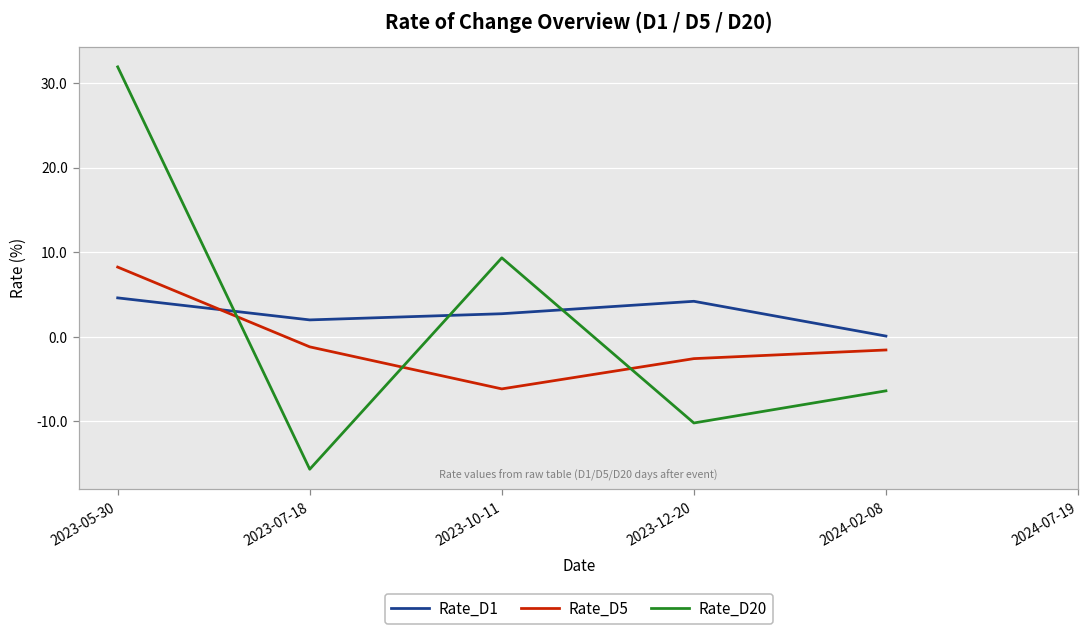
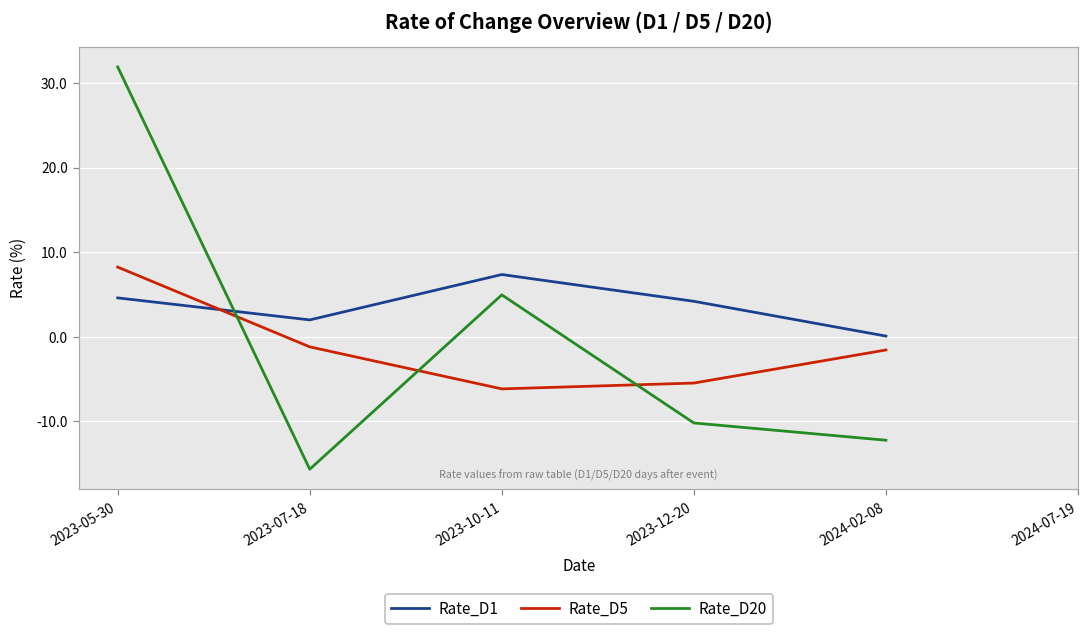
Rate_D1, 2023-10-11: 3 -> 7
Rate_D20, 2023-10-11: 9 -> 5
Rate_D5, 2023-12-20: -3 -> -5
Rate_D20, 2024-02-08: -6 -> -12
